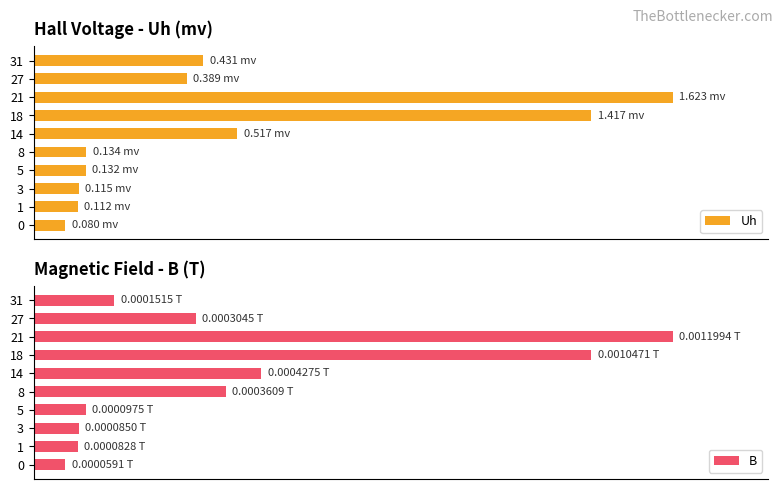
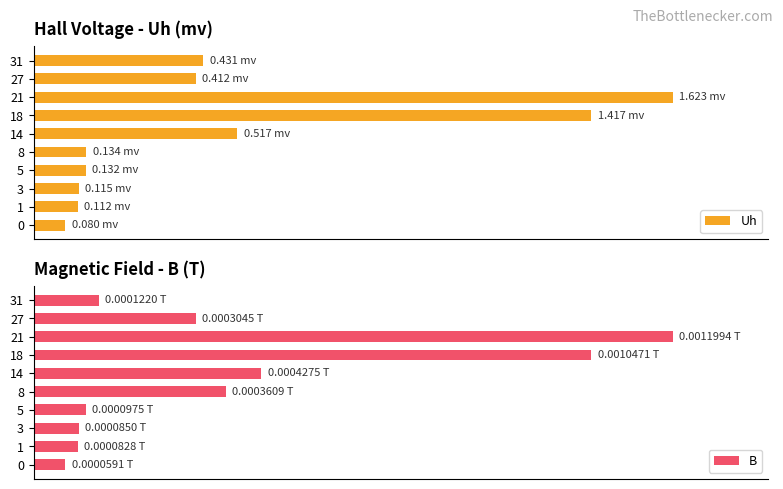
Hall Voltage - Uh (mv), 27: 0.389 -> 0.412
Magnetic Field - B (T), 31: 0.0001515 -> 0.0001220
